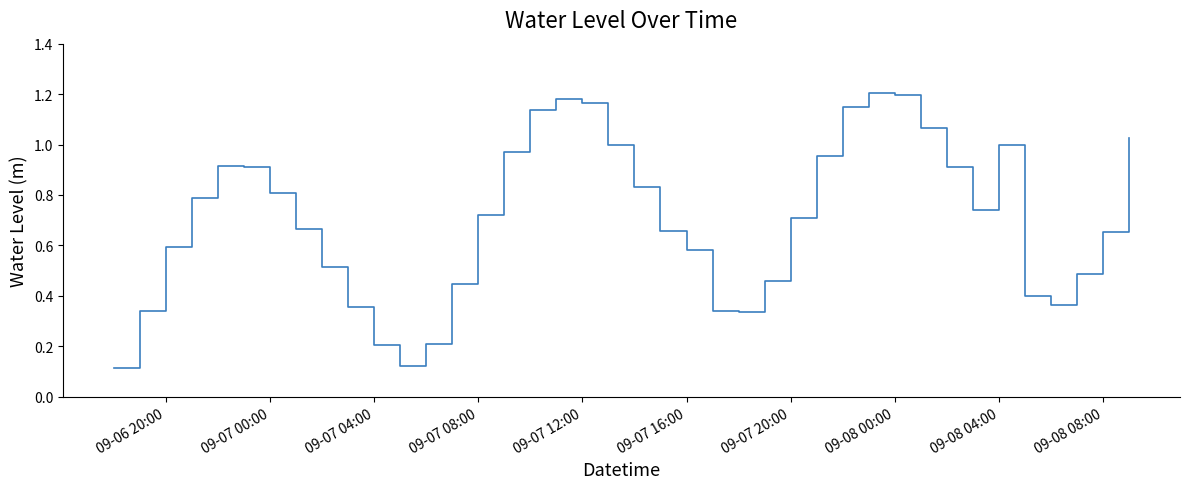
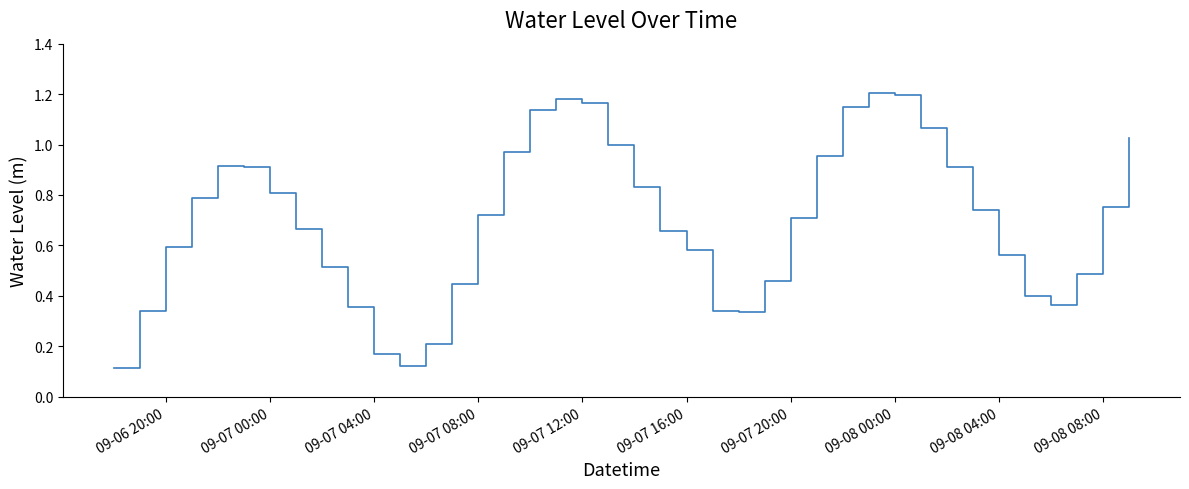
09-07 04:00: 0.21 -> 0.17
09-08 04:00: 1.00 -> 0.56
09-08 08:00: 0.65 -> 0.75
